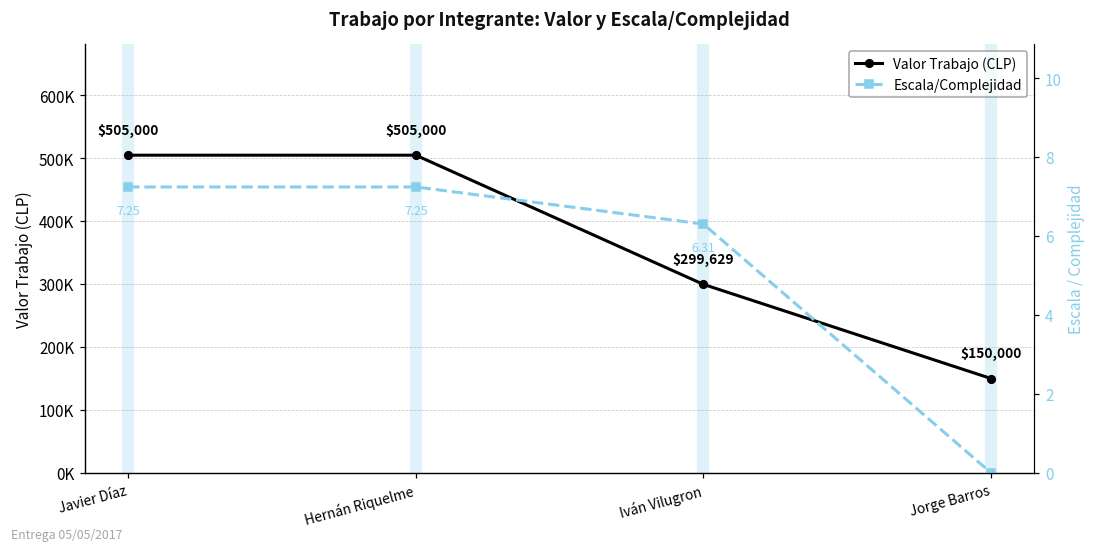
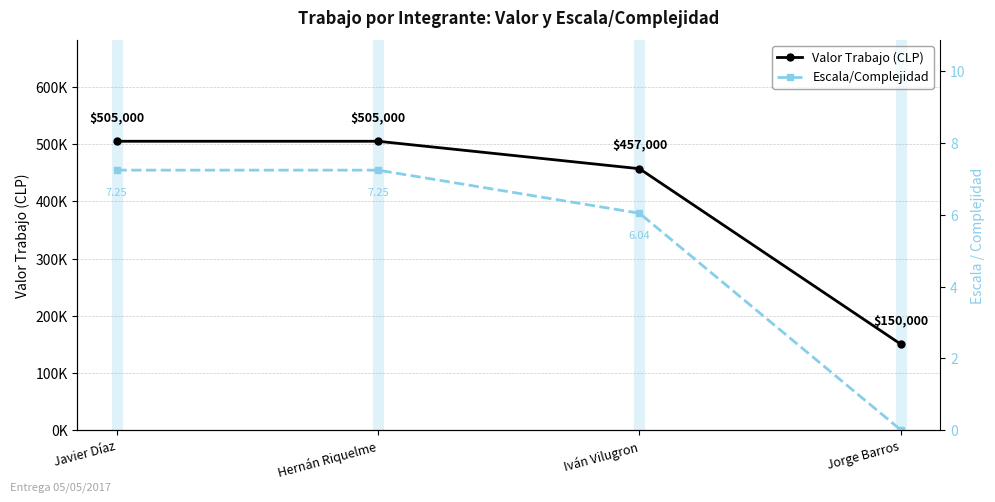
Valor Trabajo (CLP), Iván Vilugron: $299,629 -> $457,000
Escala/Complejidad, Iván Vilugron: 6.31 -> 6.04
